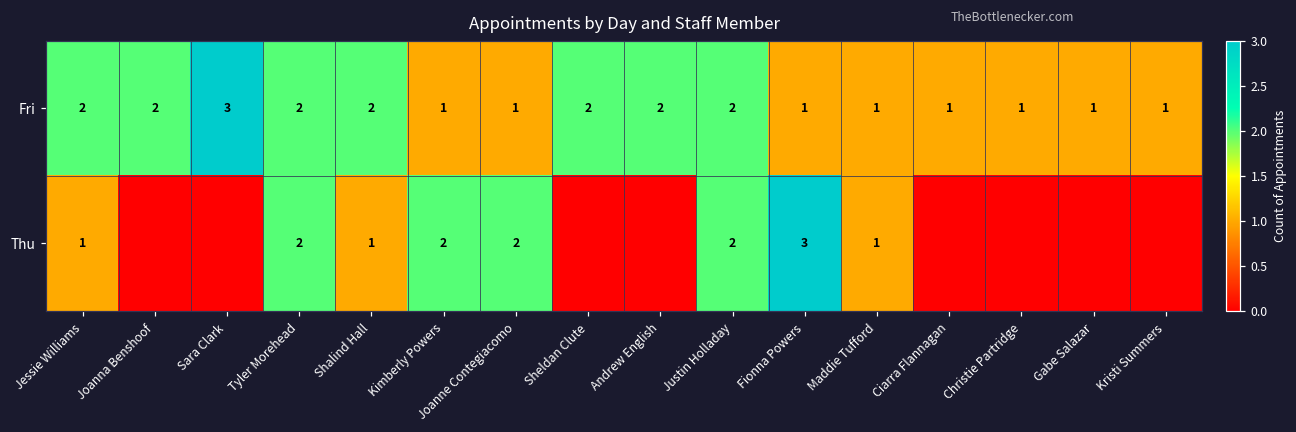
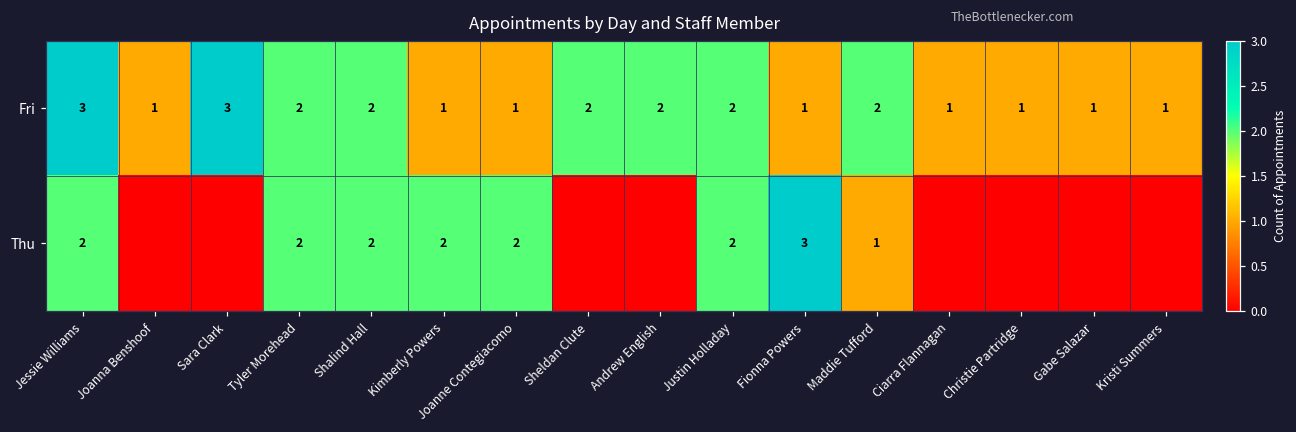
Fri, Jessie Williams: 2 -> 3
Fri, Joanna Benshoof: 2 -> 1
Fri, Maddie Tufford: 1 -> 2
Thu, Jessie Williams: 1 -> 2
Thu, Shalind Hall: 1 -> 2
